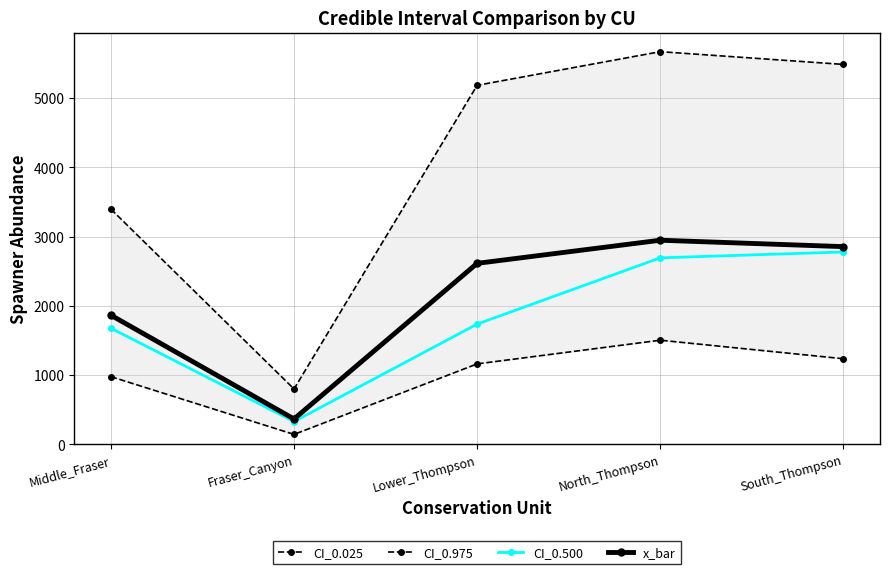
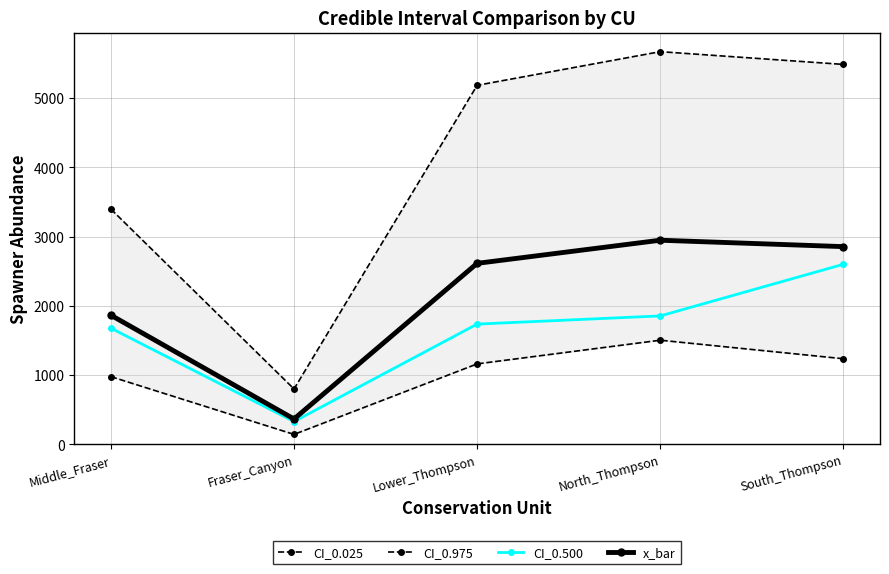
CI_0.500, North_Thompson: 2700 -> 1900
CI_0.500, South_Thompson: 2800 -> 2600
